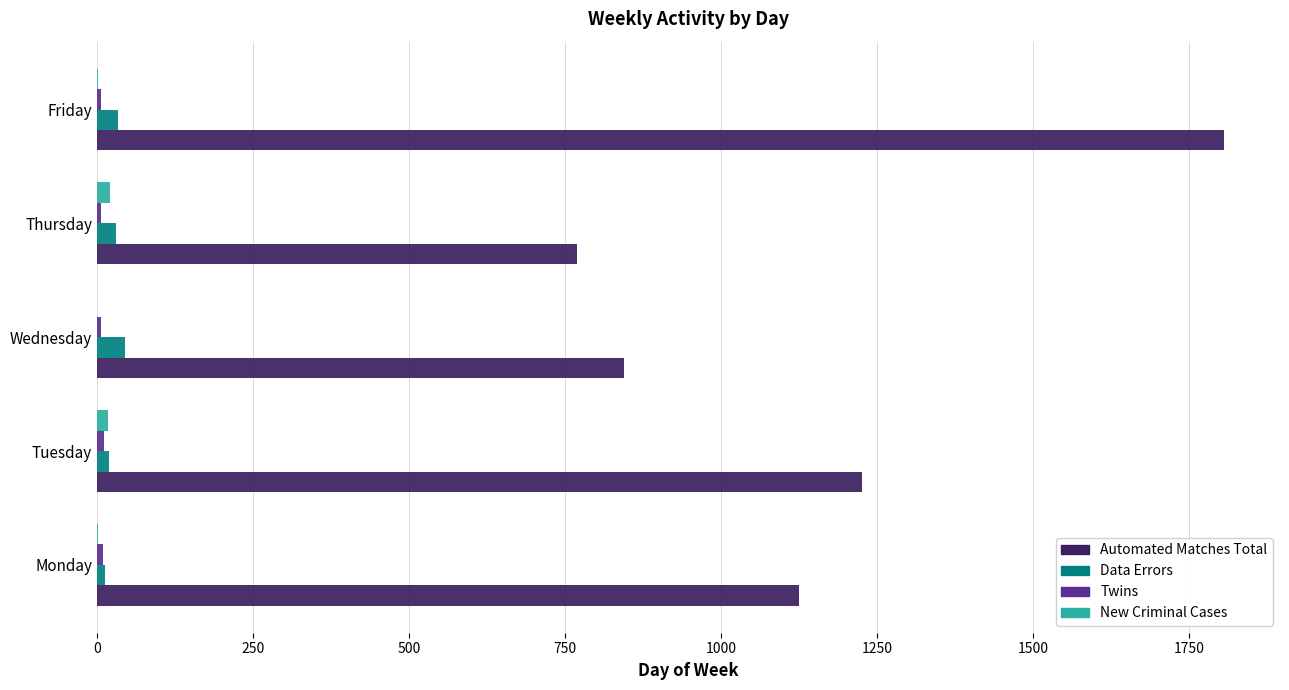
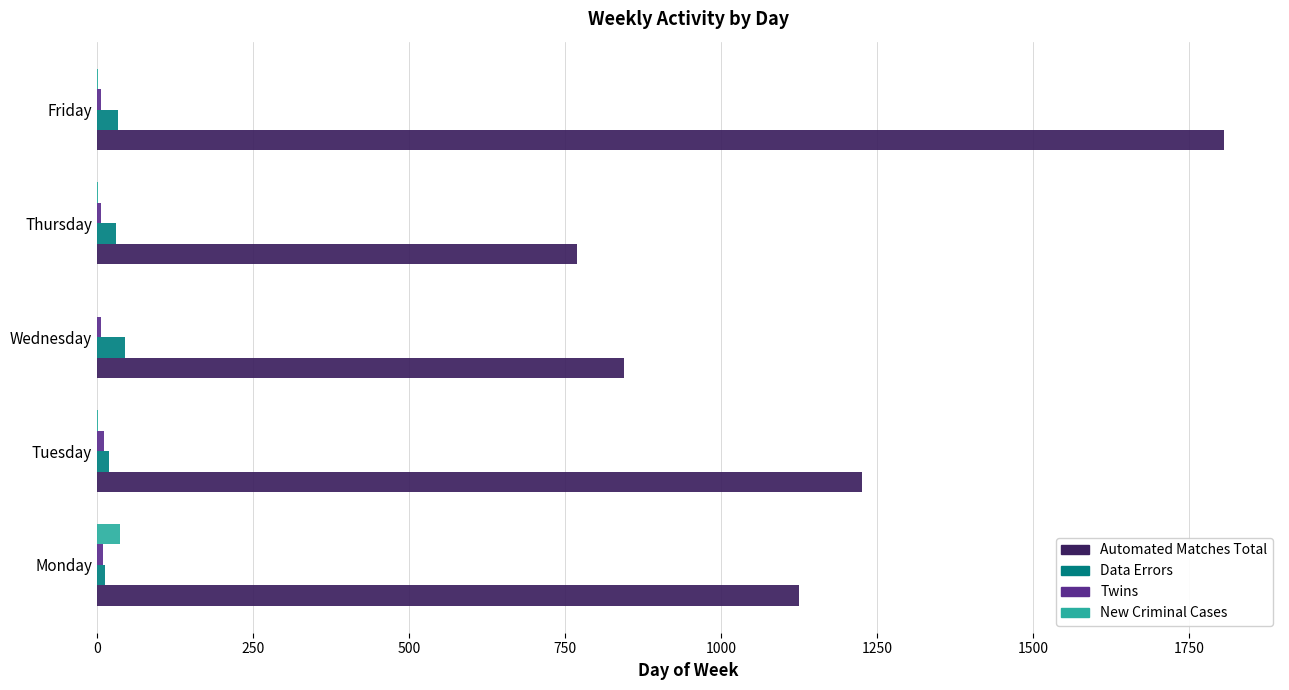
New Criminal Cases, Thursday: 20 -> 0
New Criminal Cases, Tuesday: 20 -> 0
New Criminal Cases, Monday: 0 -> 40
